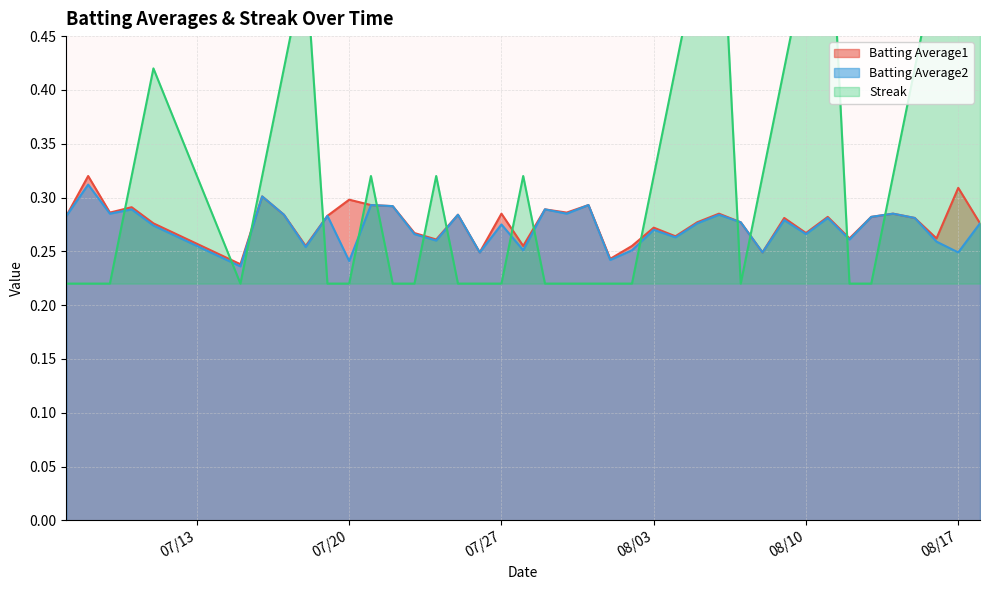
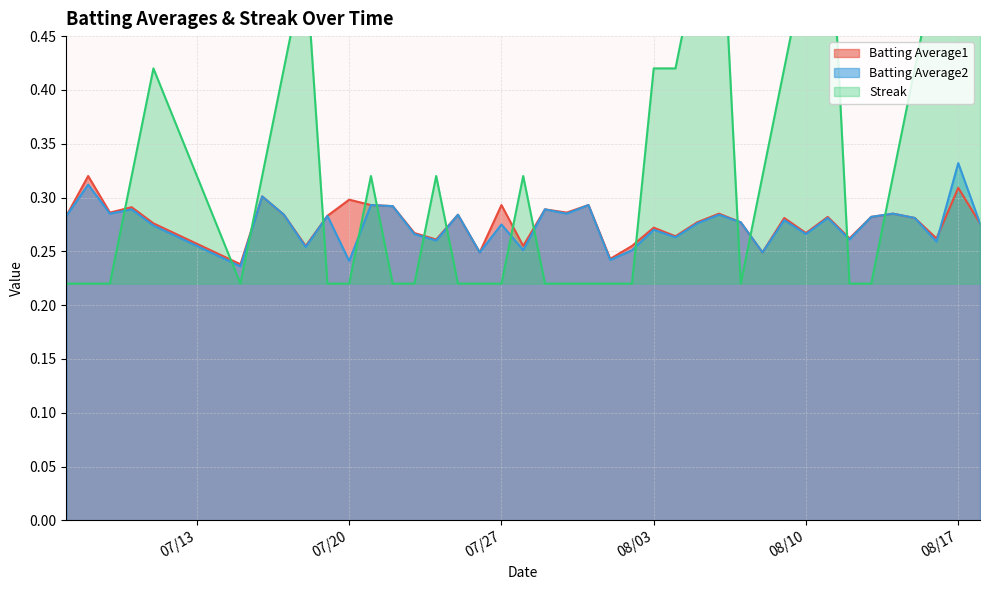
Batting Average1, 07/27: 0.285 -> 0.293
Streak, 08/03: 0.320 -> 0.420
Batting Average2, 08/17: 0.249 -> 0.332
